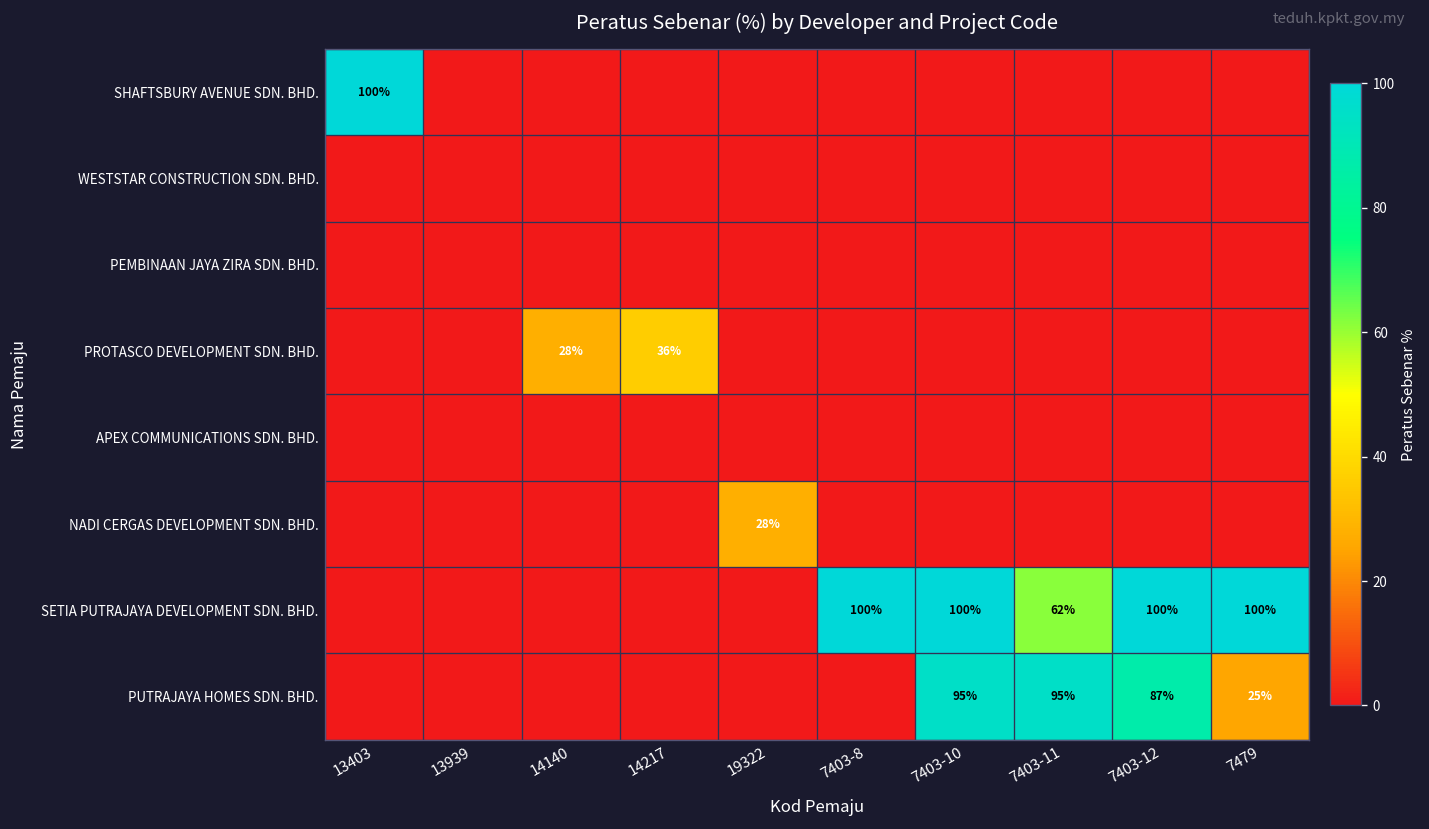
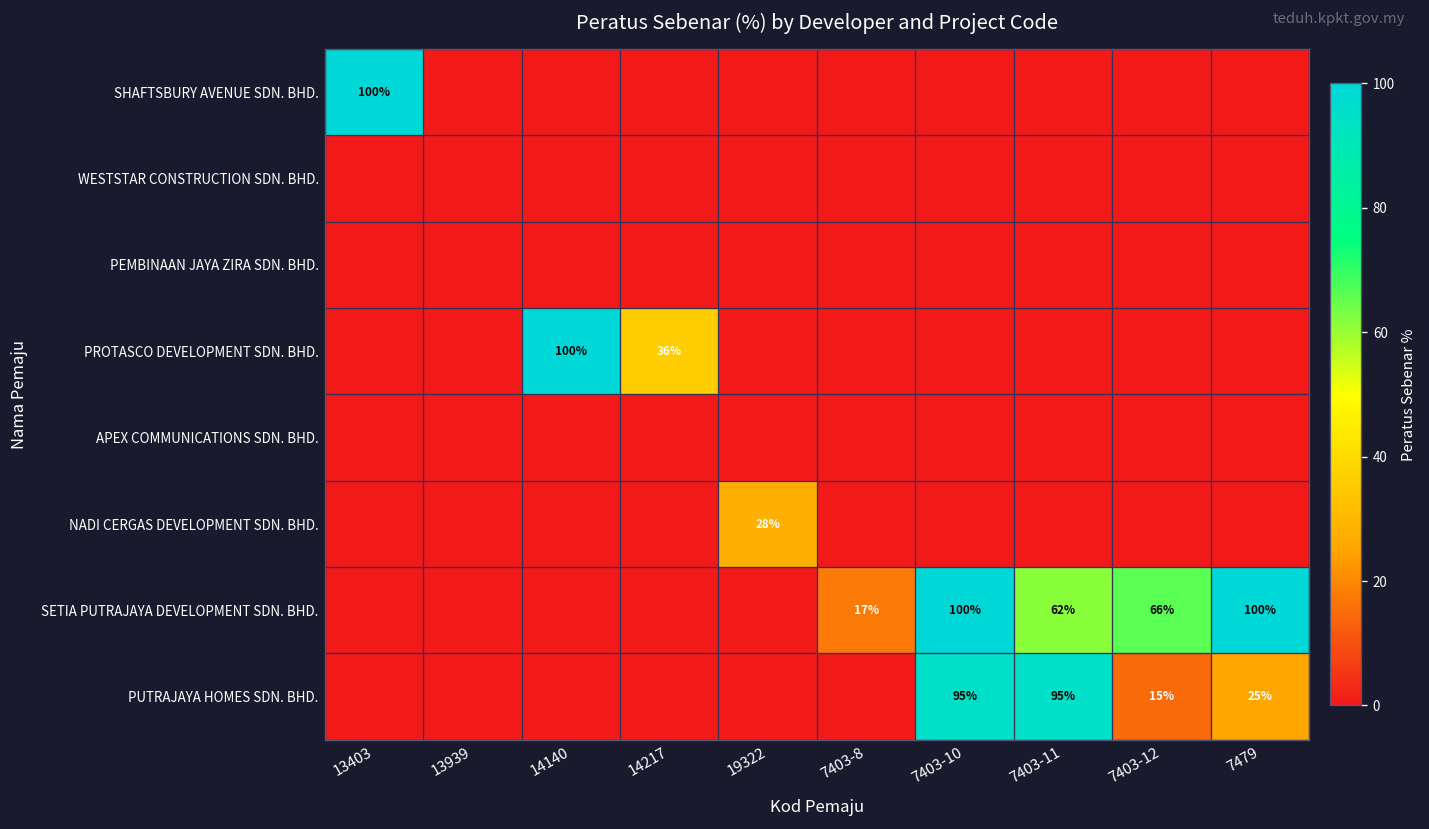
PROTASCO DEVELOPMENT SDN. BHD., 14140: 28% -> 100%
SETIA PUTRAJAYA DEVELOPMENT SDN. BHD., 7403-8: 100% -> 17%
SETIA PUTRAJAYA DEVELOPMENT SDN. BHD., 7403-12: 100% -> 66%
PUTRAJAYA HOMES SDN. BHD., 7403-12: 87% -> 15%
